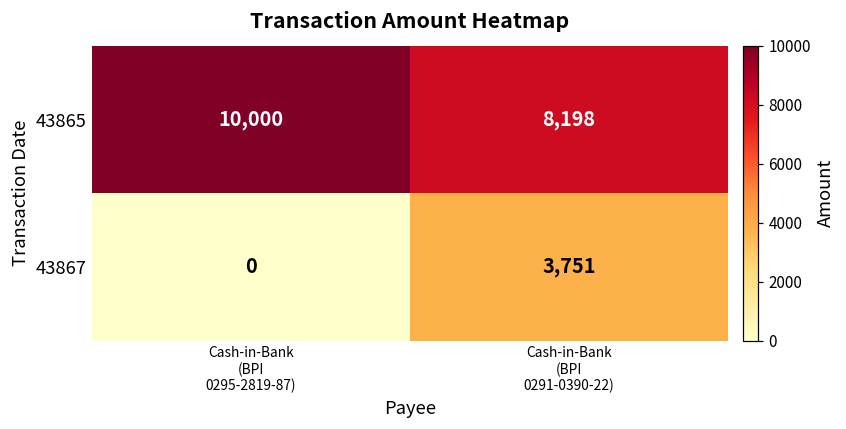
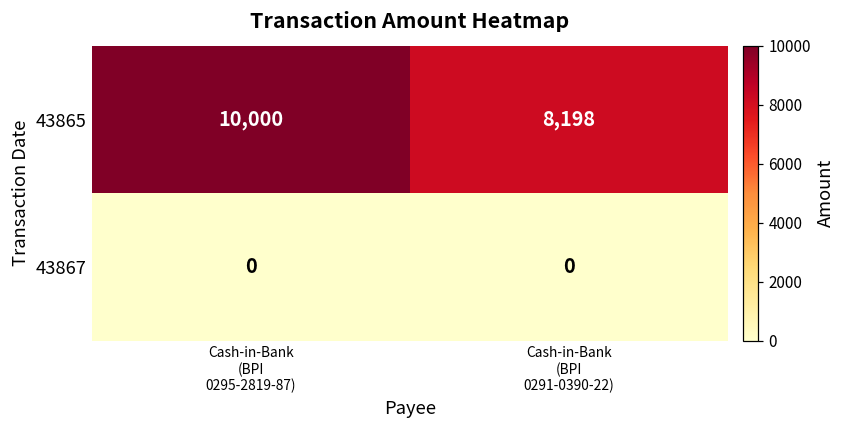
43867, Cash-in-Bank (BPI 0291-0390-22): 3,751 -> 0
